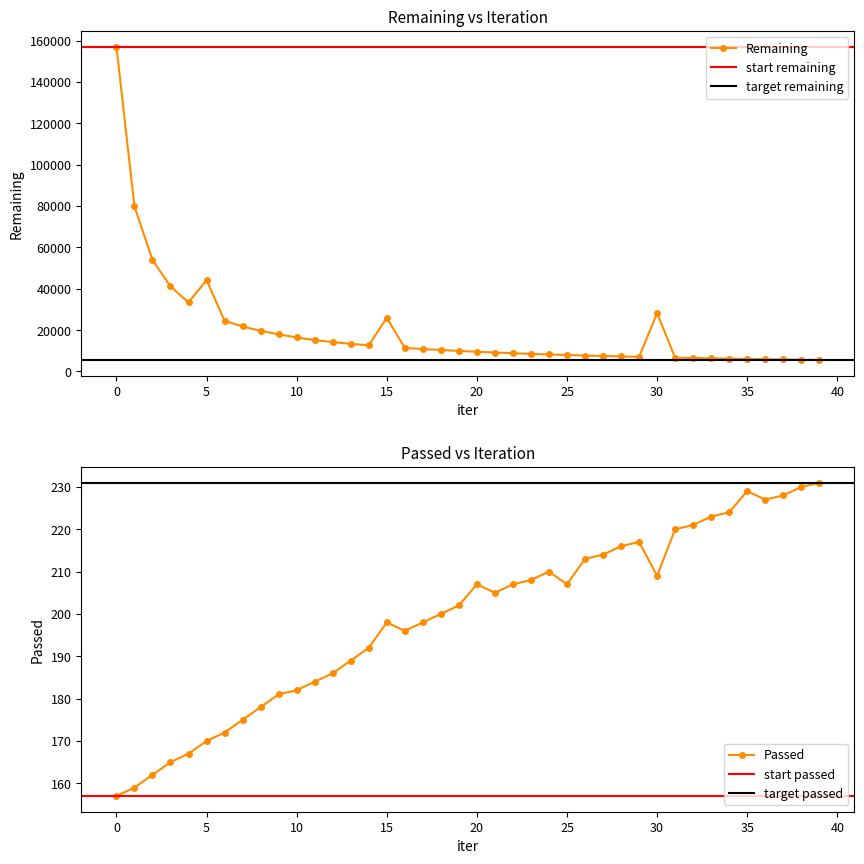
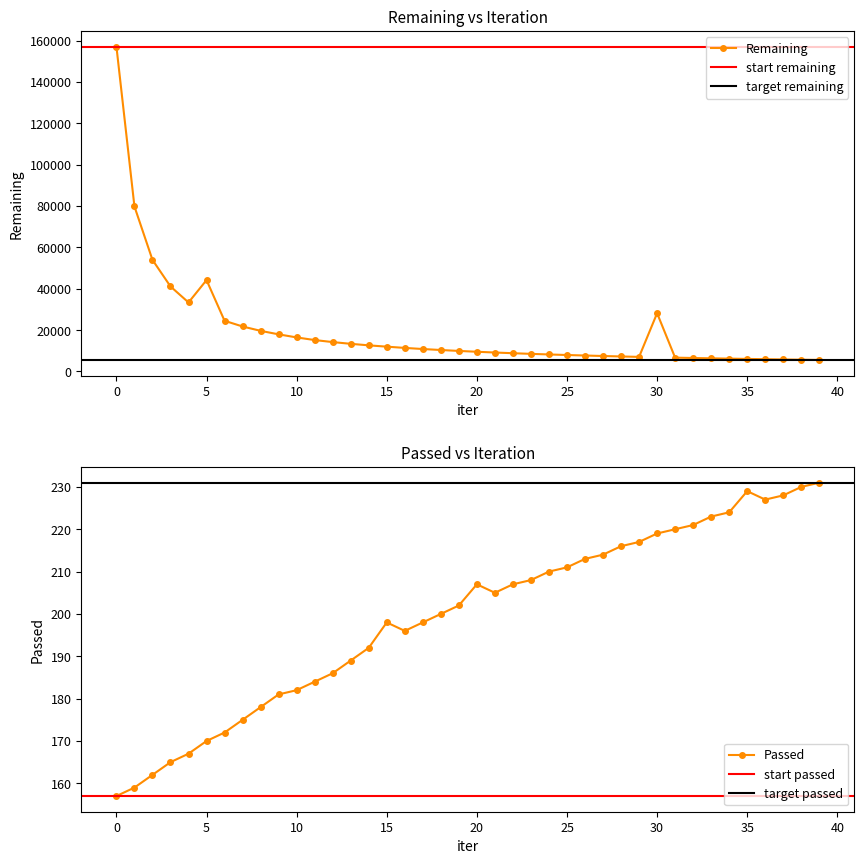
Remaining vs Iteration, 15: 26000 -> 12000
Passed vs Iteration, 25: 207 -> 211
Passed vs Iteration, 30: 209 -> 219
